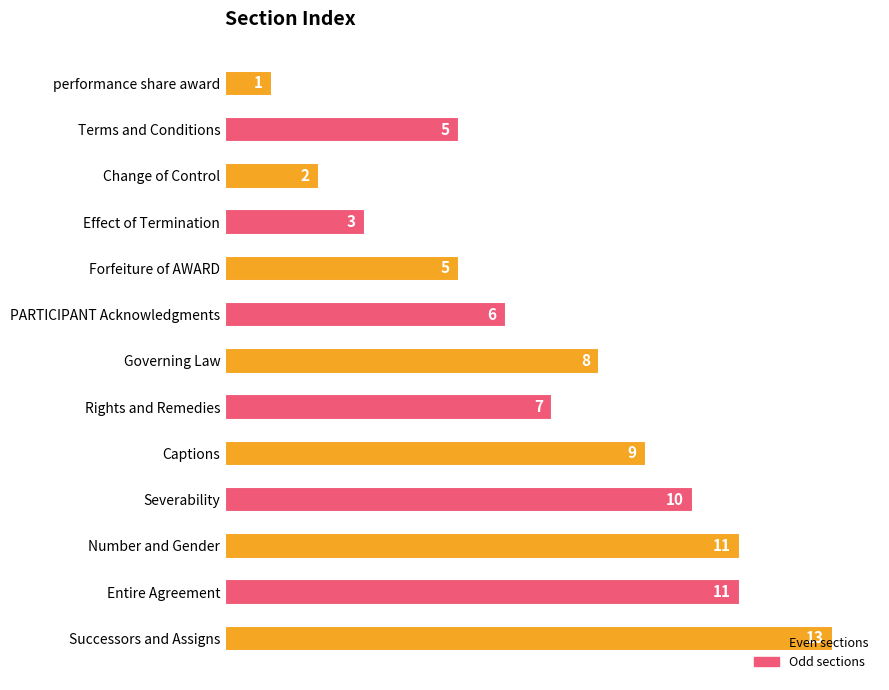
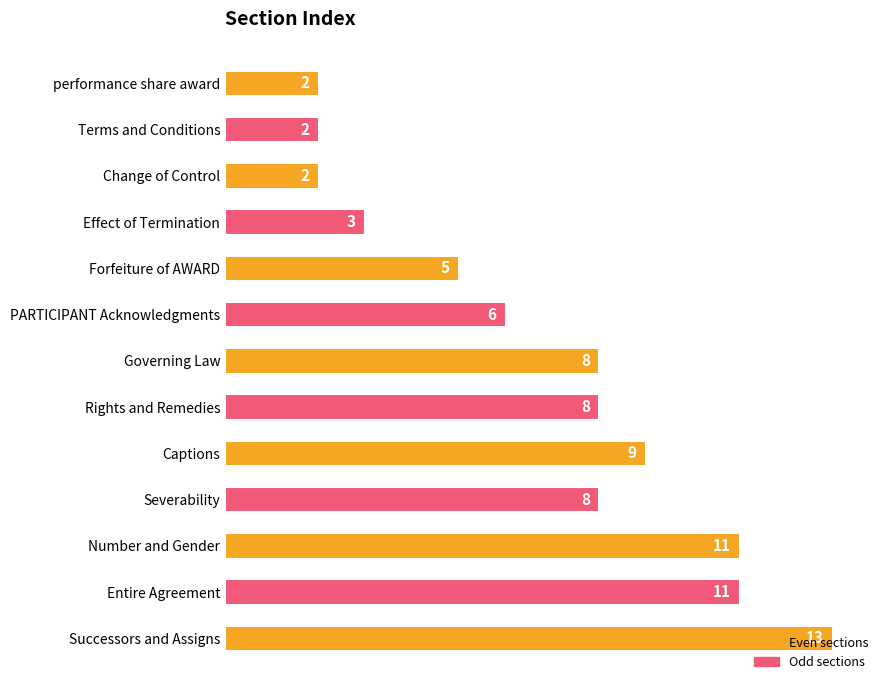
performance share award: 1 -> 2
Terms and Conditions: 5 -> 2
Rights and Remedies: 7 -> 8
Severability: 10 -> 8
